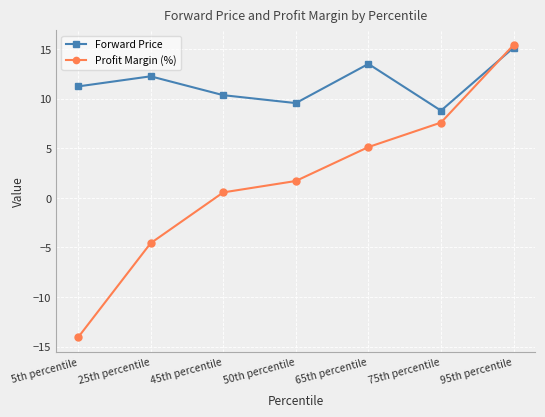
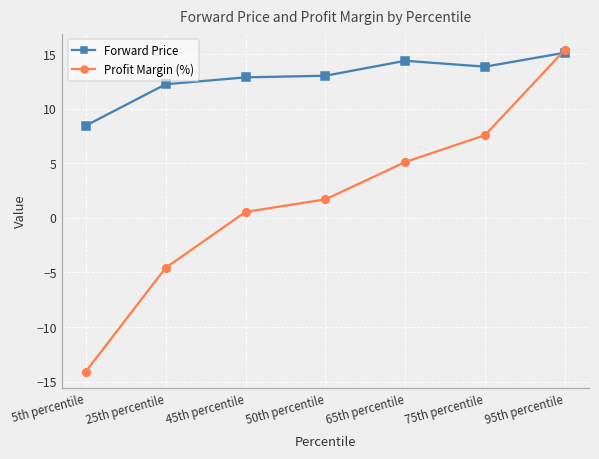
Forward Price, 5th percentile: 11 -> 8
Forward Price, 45th percentile: 10 -> 13
Forward Price, 50th percentile: 10 -> 13
Forward Price, 65th percentile: 13 -> 14
Forward Price, 75th percentile: 9 -> 14
